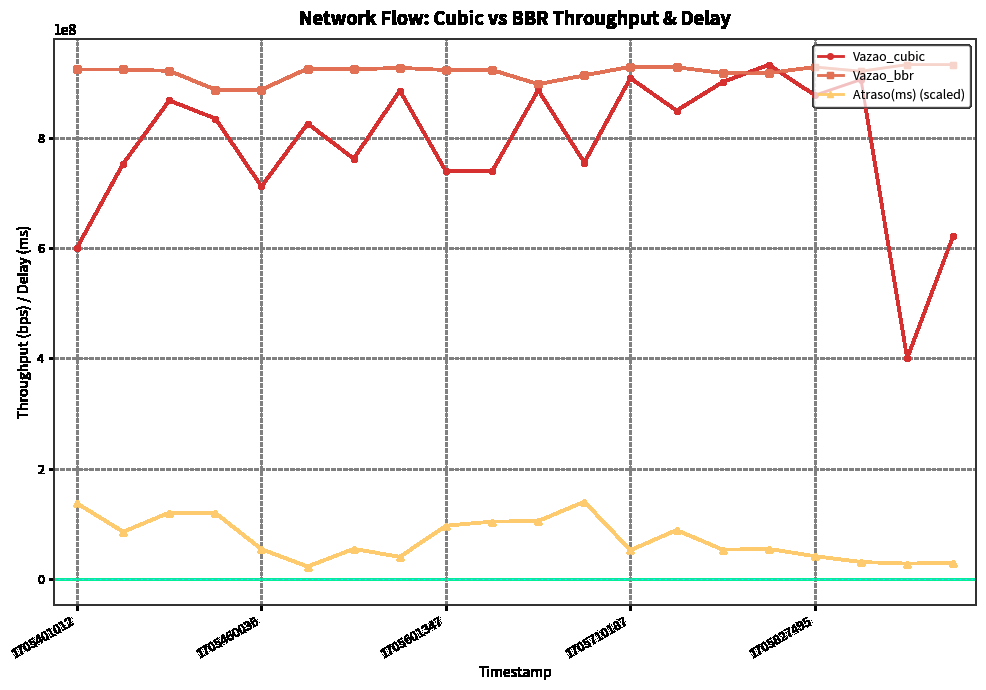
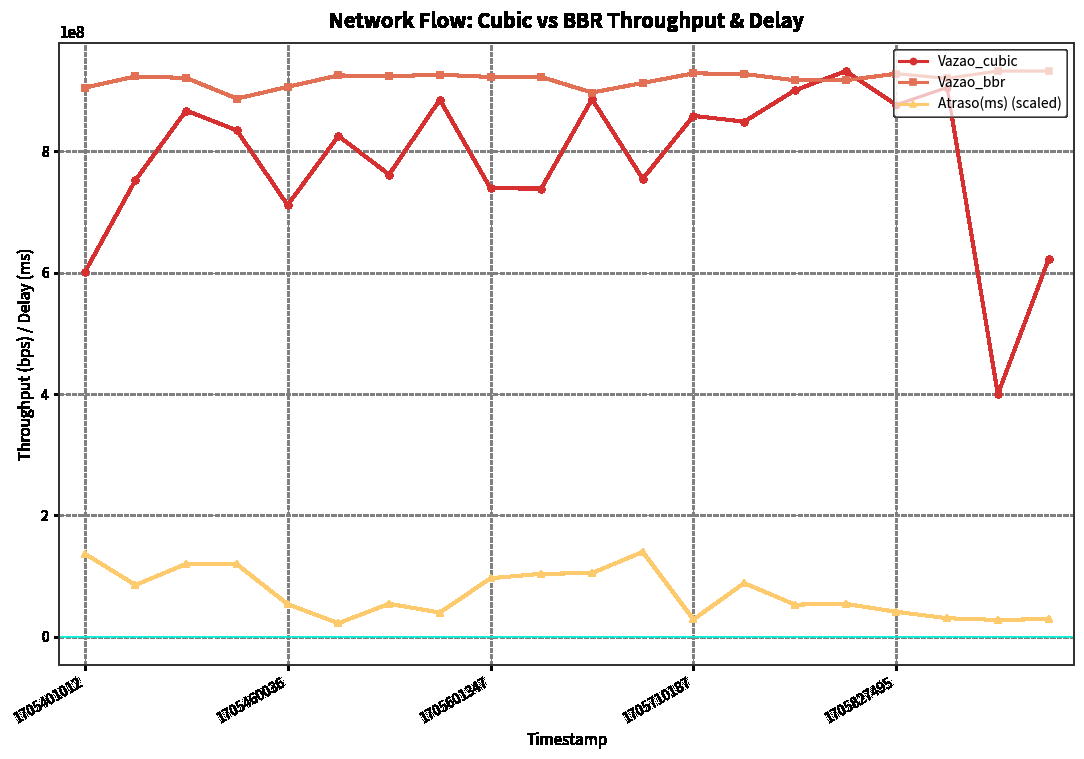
Vazao_bbr, 1705401012: 920000000 -> 900000000
Vazao_bbr, 1705460036: 890000000 -> 910000000
Vazao_cubic, 1705710187: 910000000 -> 860000000
Atraso(ms) (scaled), 1705710187: 50000000 -> 30000000
